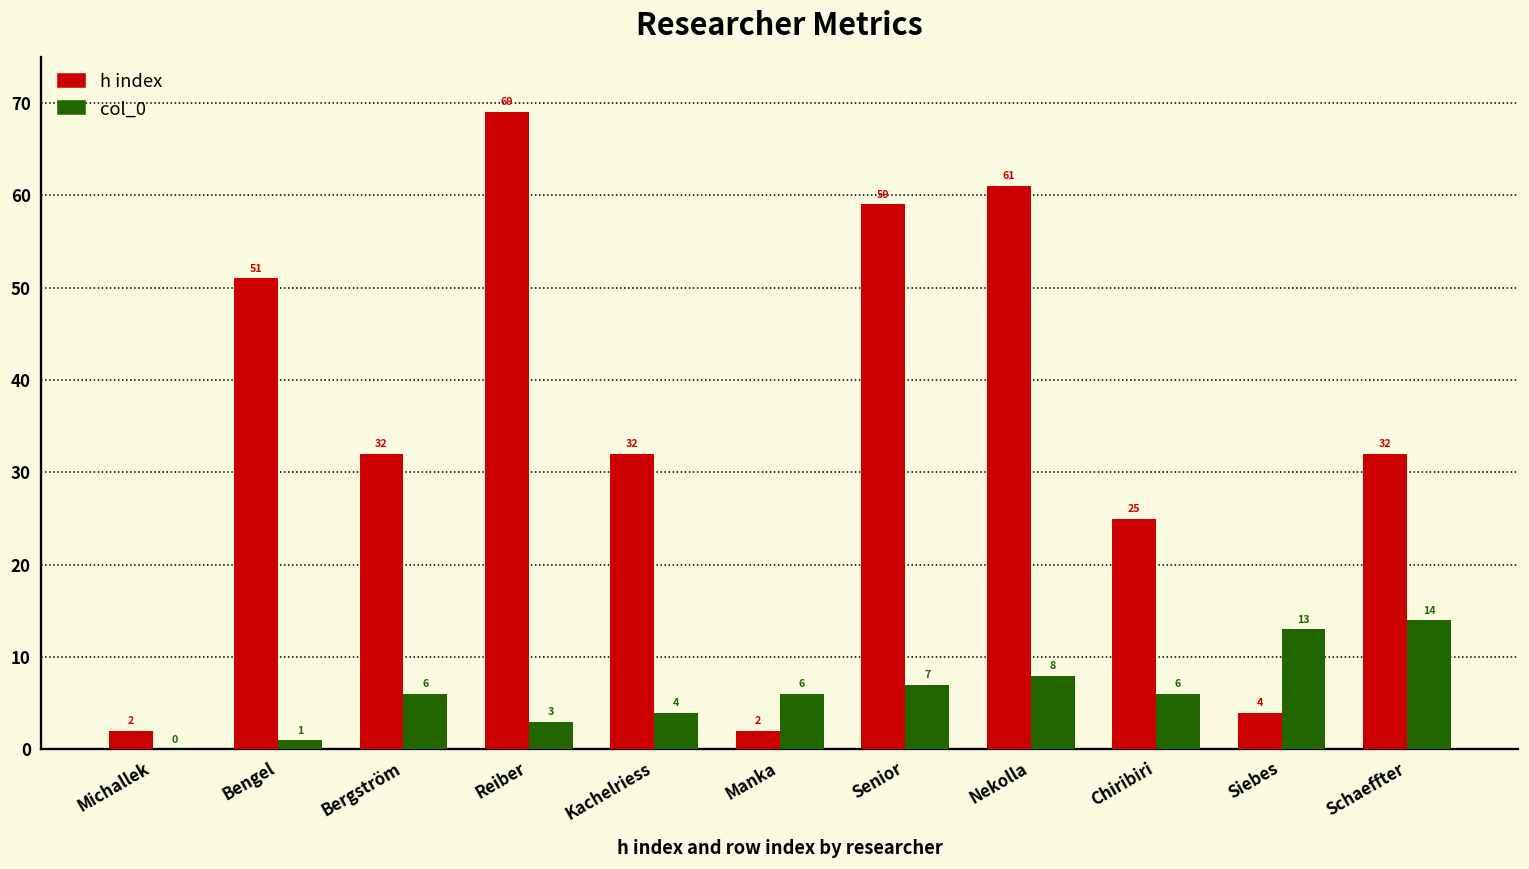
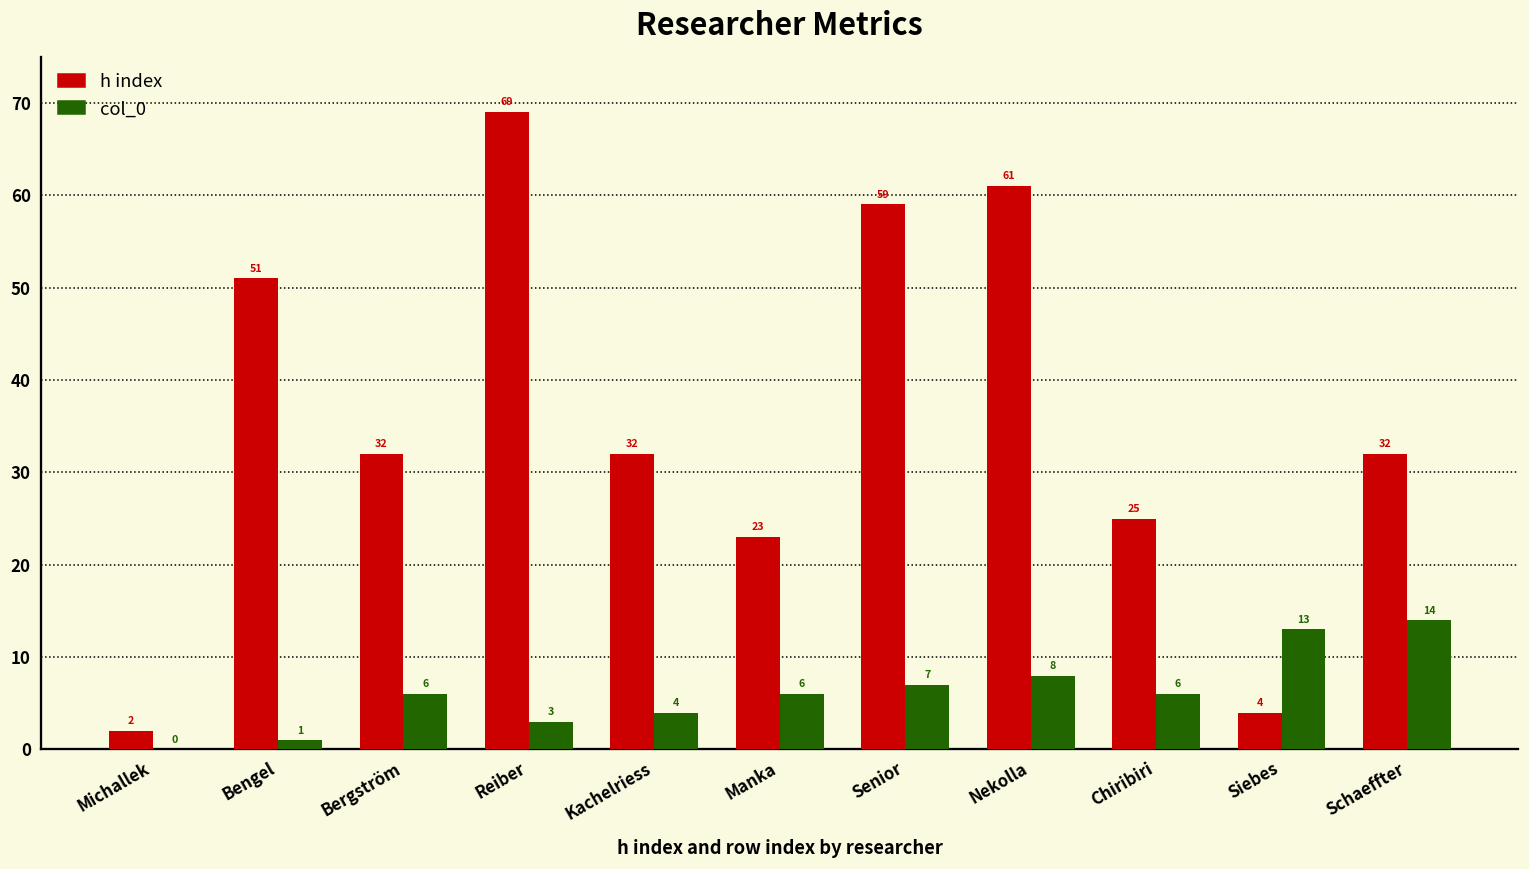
h index, Manka: 2 -> 23
